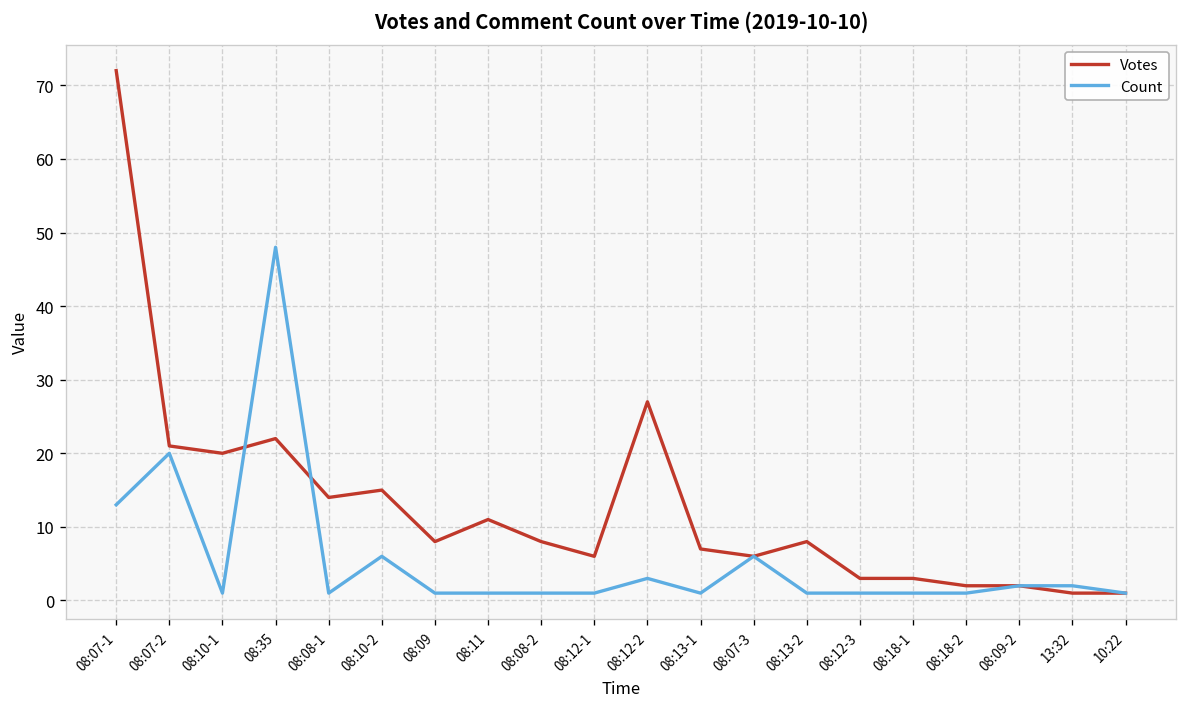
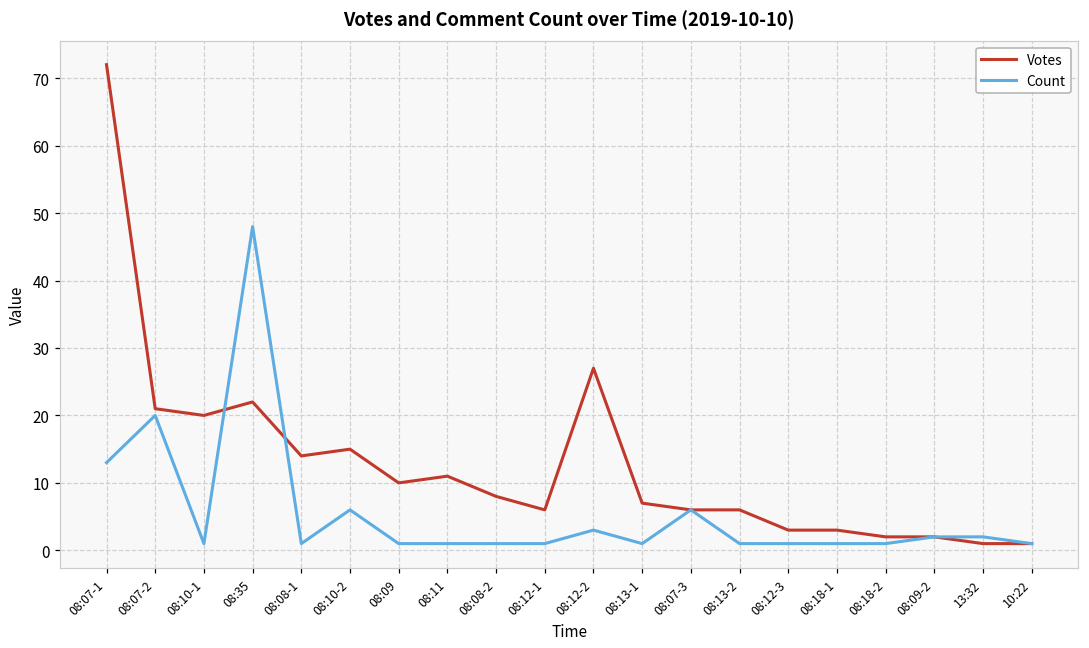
Votes, 08:09: 8 -> 10
Votes, 08:13-2: 8 -> 6
